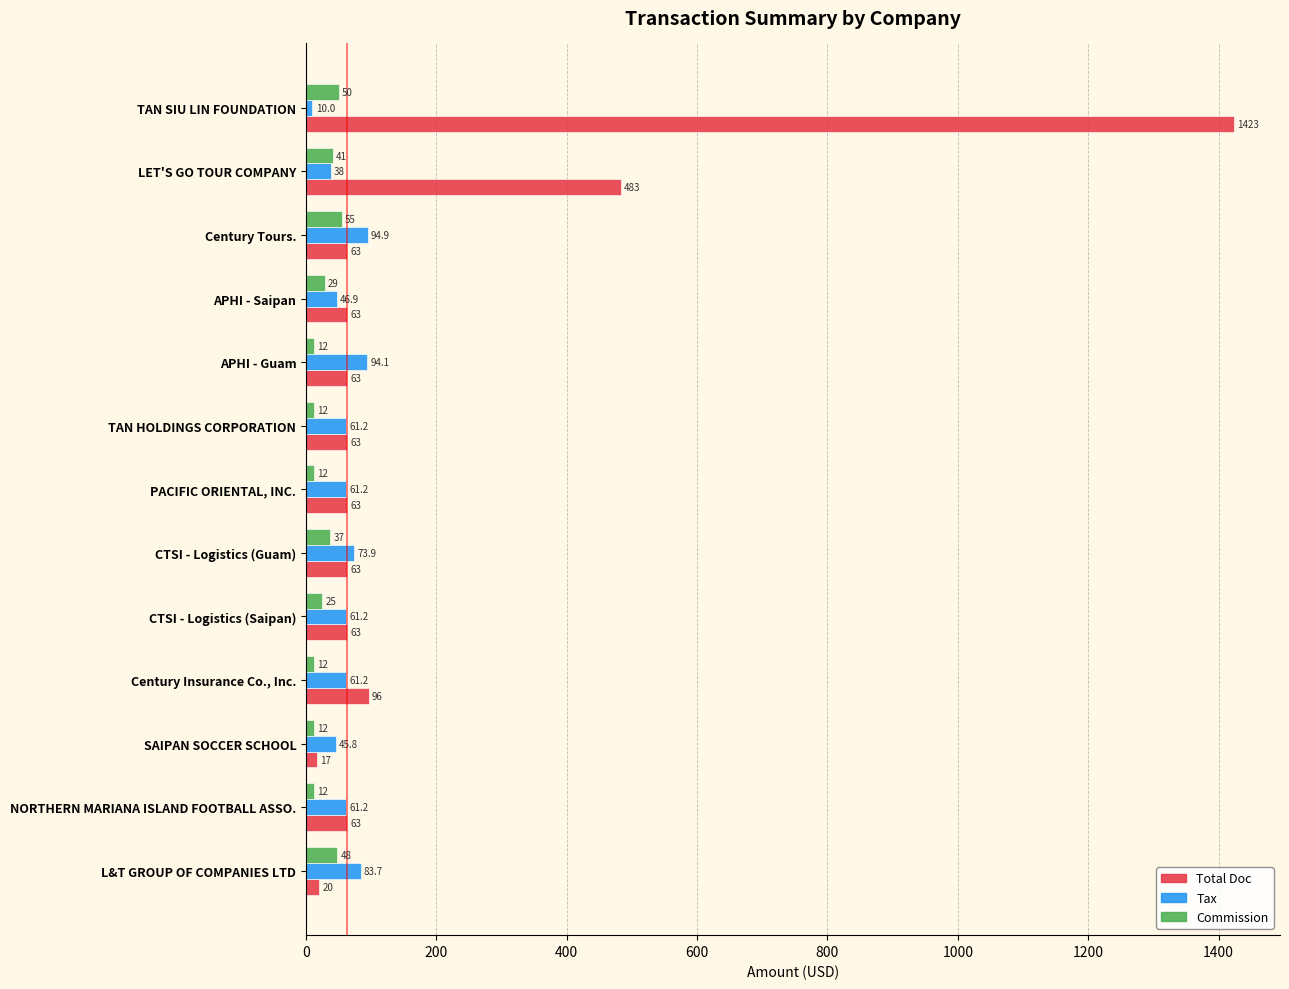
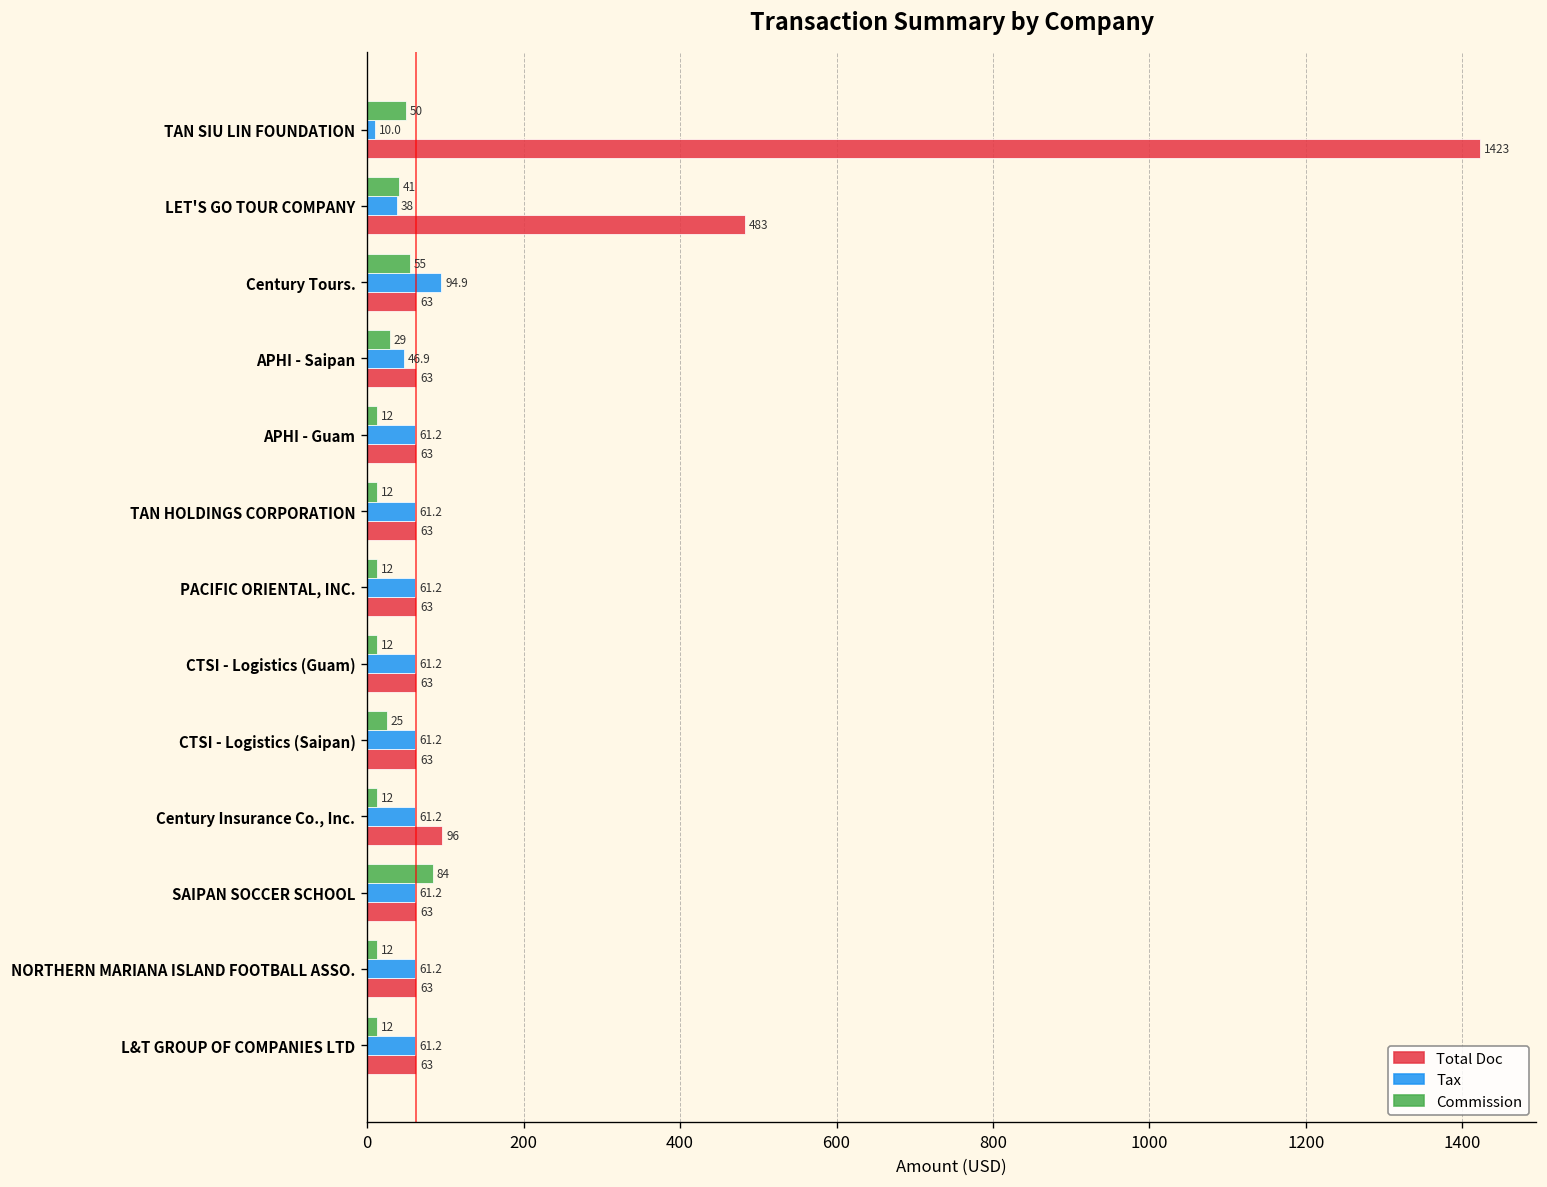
Tax, APHI - Guam: 94.1 -> 61.2
Commission, CTSI - Logistics (Guam): 37 -> 12
Tax, CTSI - Logistics (Guam): 73.9 -> 61.2
Commission, SAIPAN SOCCER SCHOOL: 12 -> 84
Tax, SAIPAN SOCCER SCHOOL: 45.8 -> 61.2
Total Doc, SAIPAN SOCCER SCHOOL: 17 -> 63
Commission, L&T GROUP OF COMPANIES LTD: 48 -> 12
Tax, L&T GROUP OF COMPANIES LTD: 83.7 -> 61.2
Total Doc, L&T GROUP OF COMPANIES LTD: 20 -> 63
